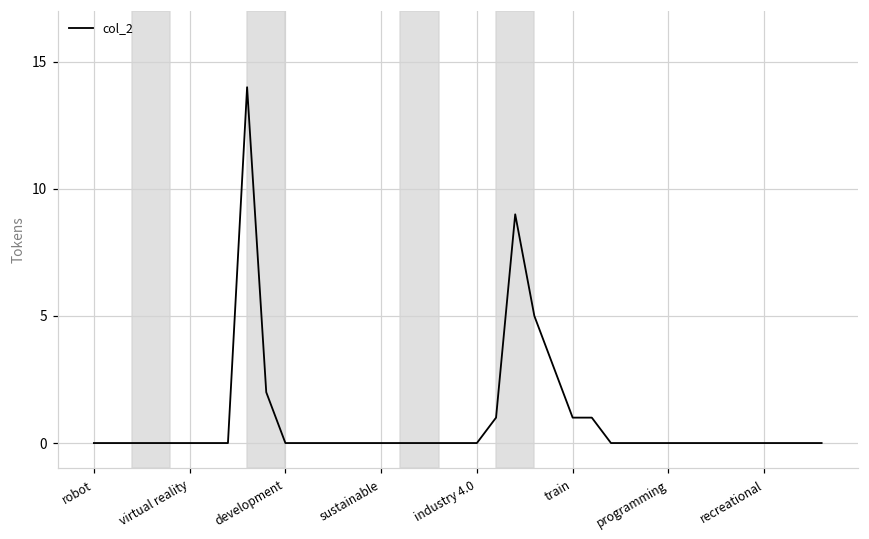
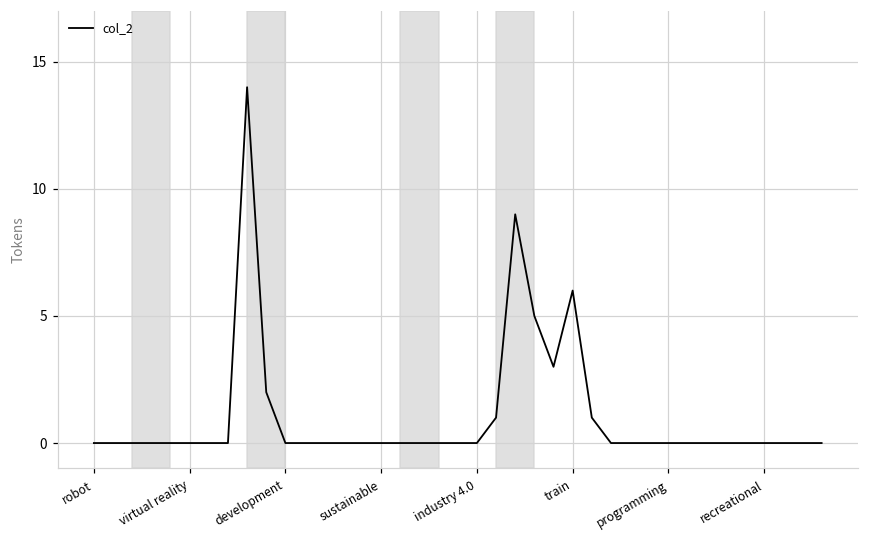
train: 1 -> 6
